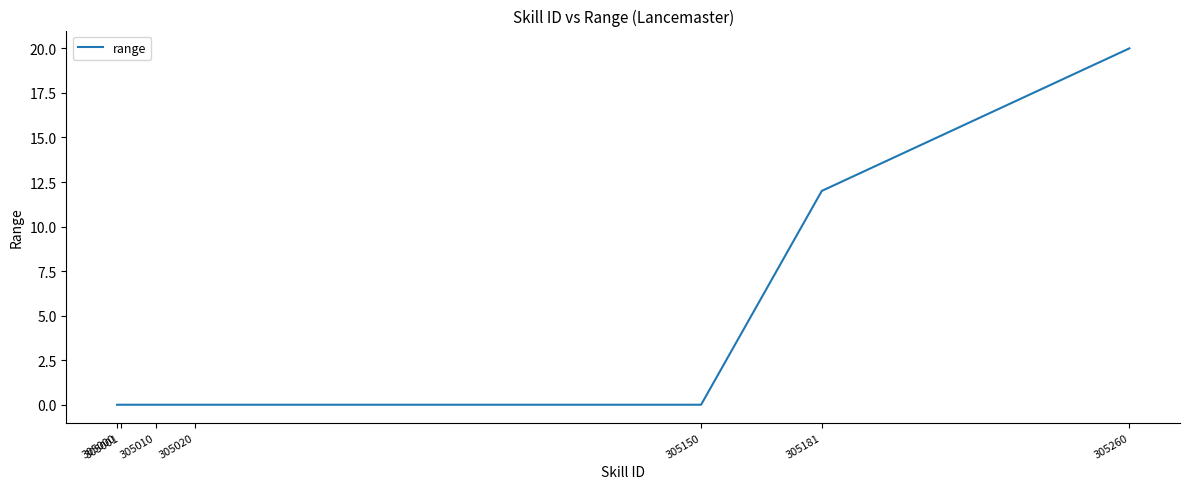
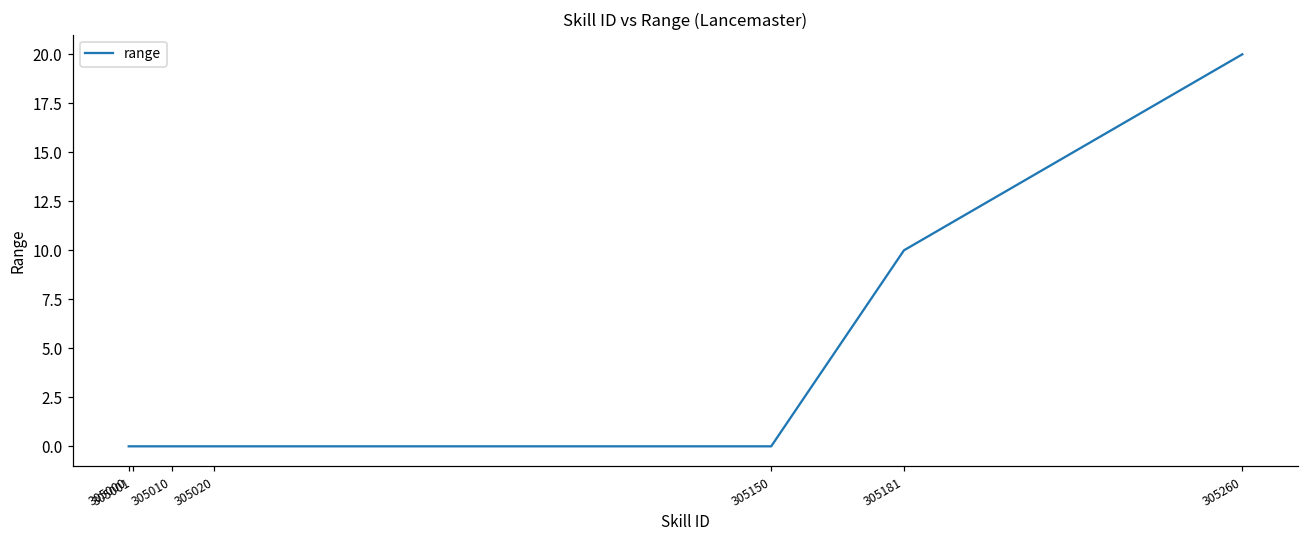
305181: 12 -> 10
